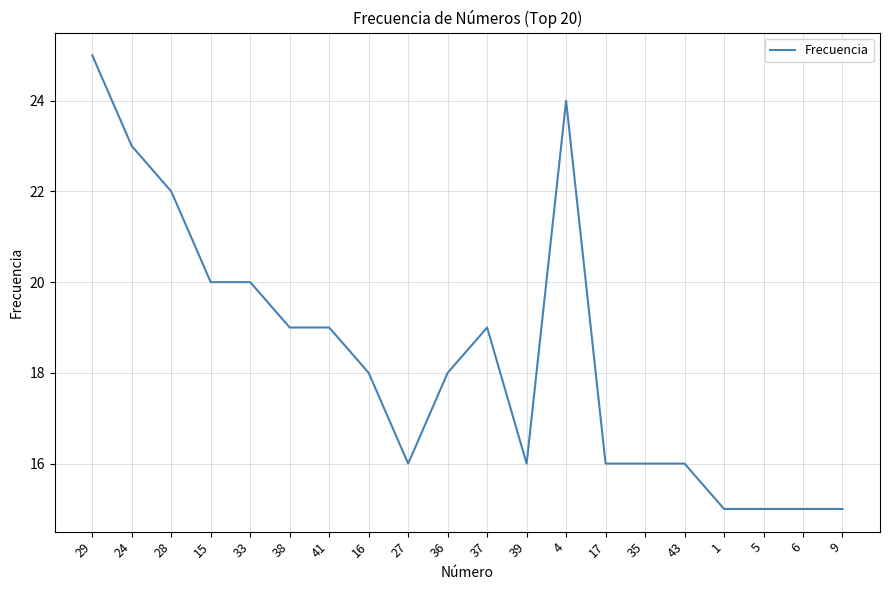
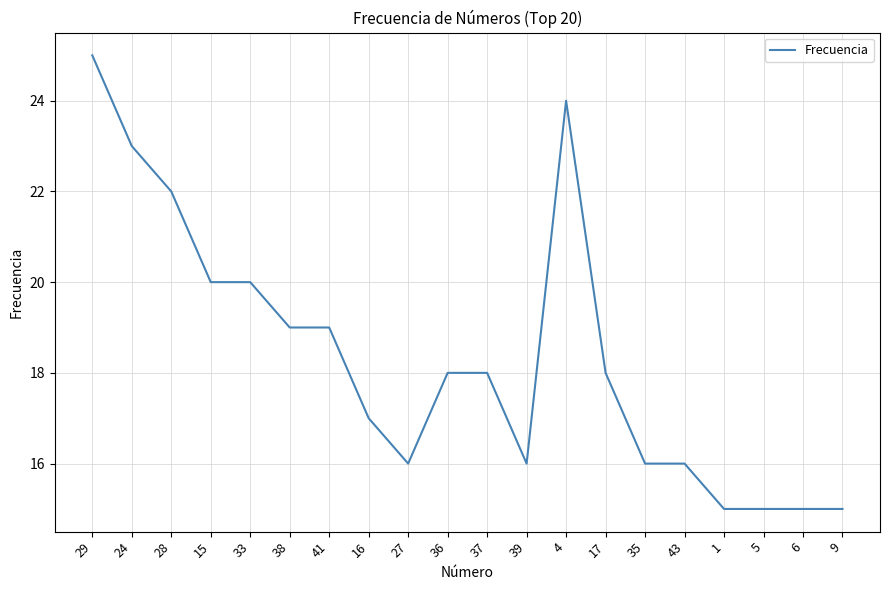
16: 18 -> 17
37: 19 -> 18
17: 16 -> 18
